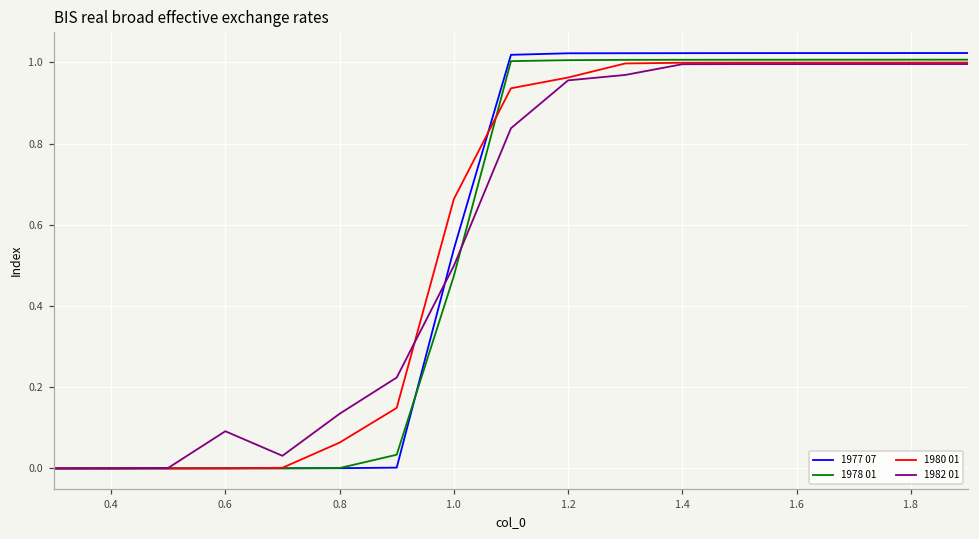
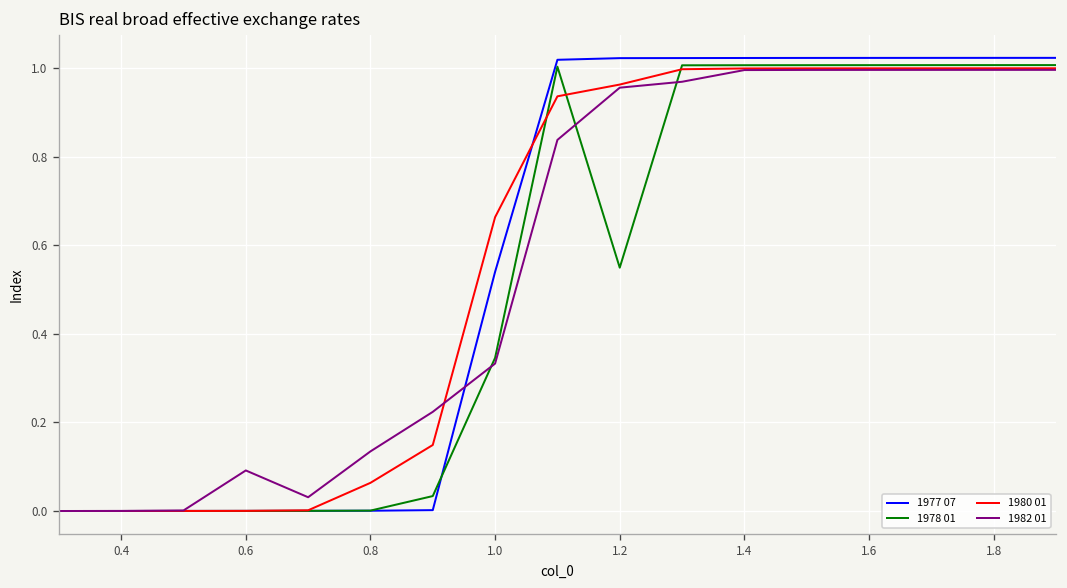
1978 01, 1.0: 0.47 -> 0.35
1982 01, 1.0: 0.50 -> 0.33
1978 01, 1.2: 1.01 -> 0.55
